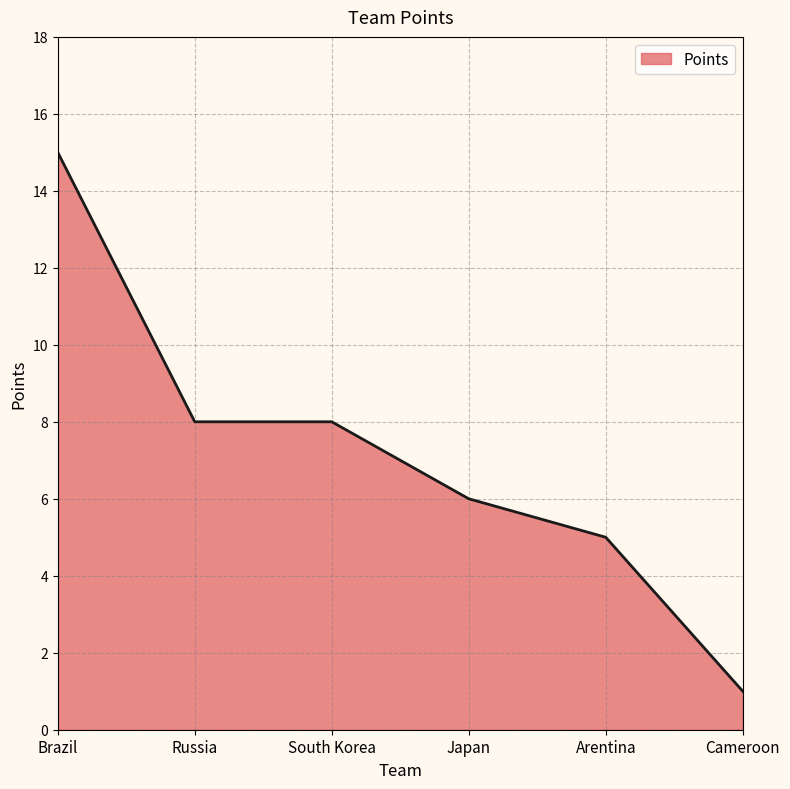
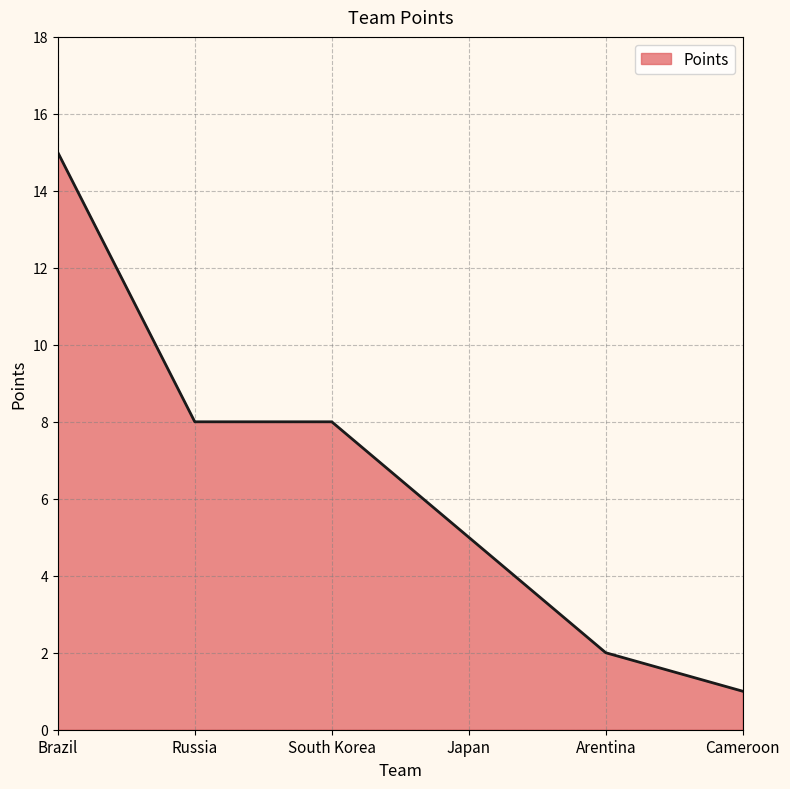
Japan: 6 -> 5
Arentina: 5 -> 2
